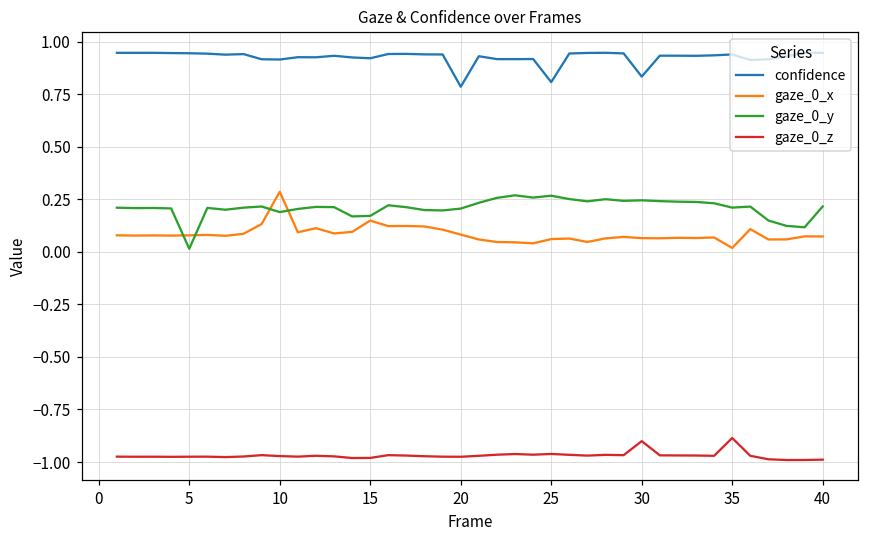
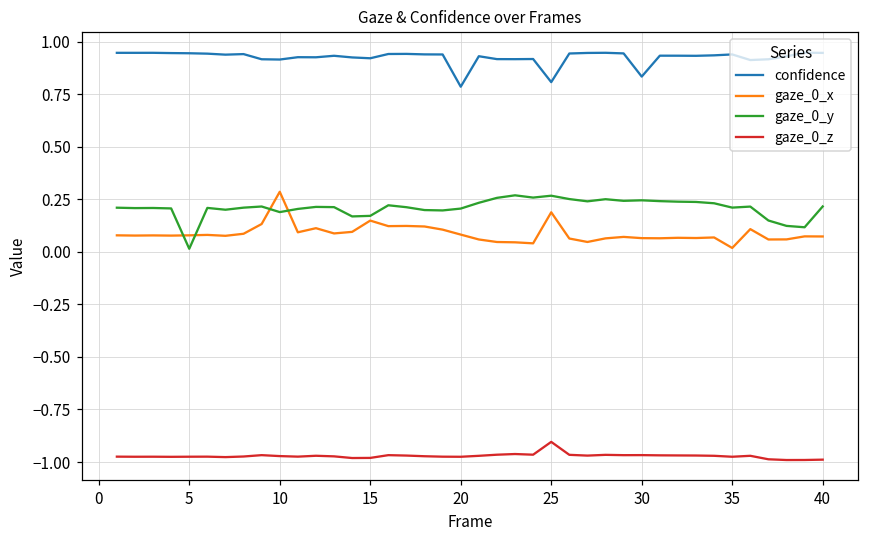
gaze_0_x, 25: 0.06 -> 0.19
gaze_0_z, 25: -0.96 -> -0.90
gaze_0_z, 30: -0.90 -> -0.97
gaze_0_z, 35: -0.89 -> -0.97
